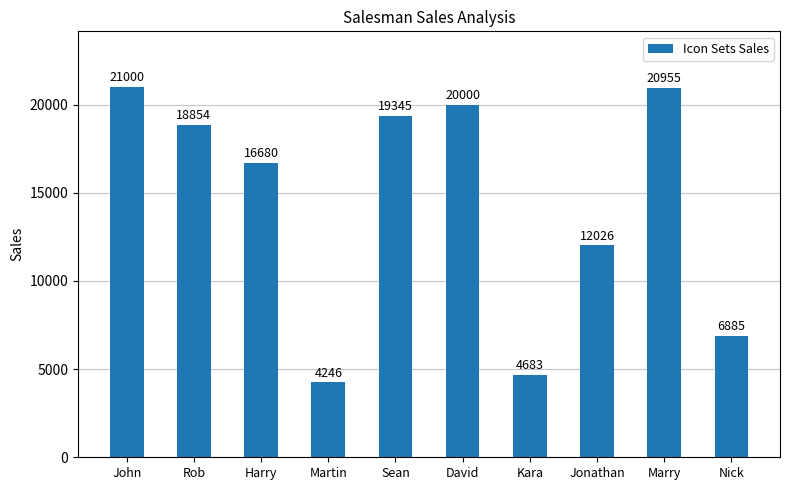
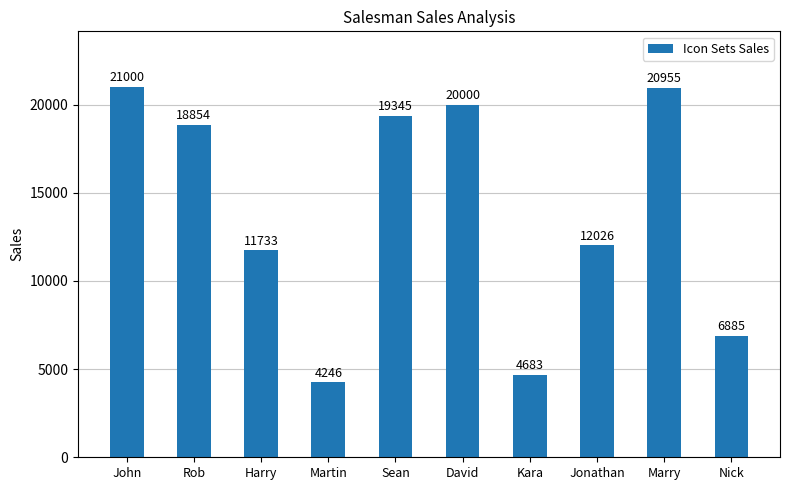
Harry: 16680 -> 11733
